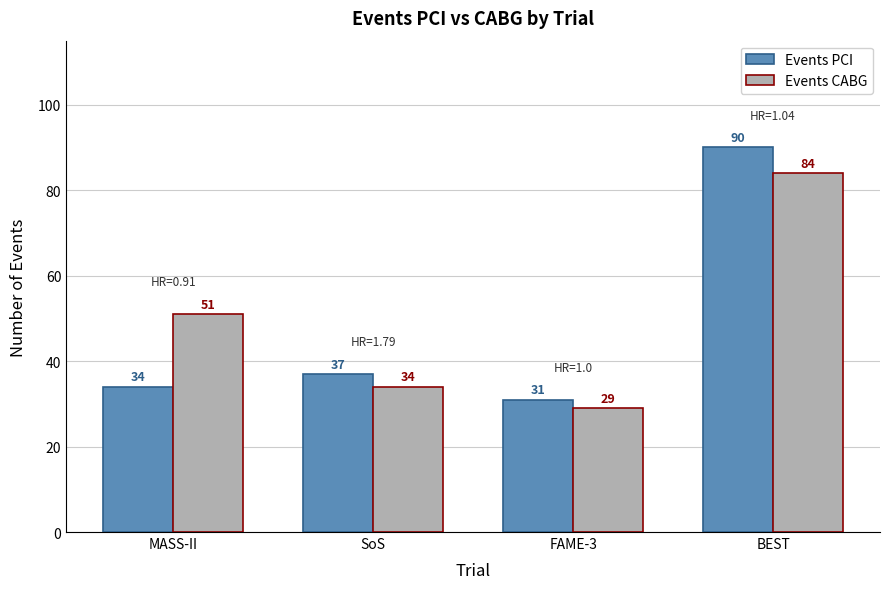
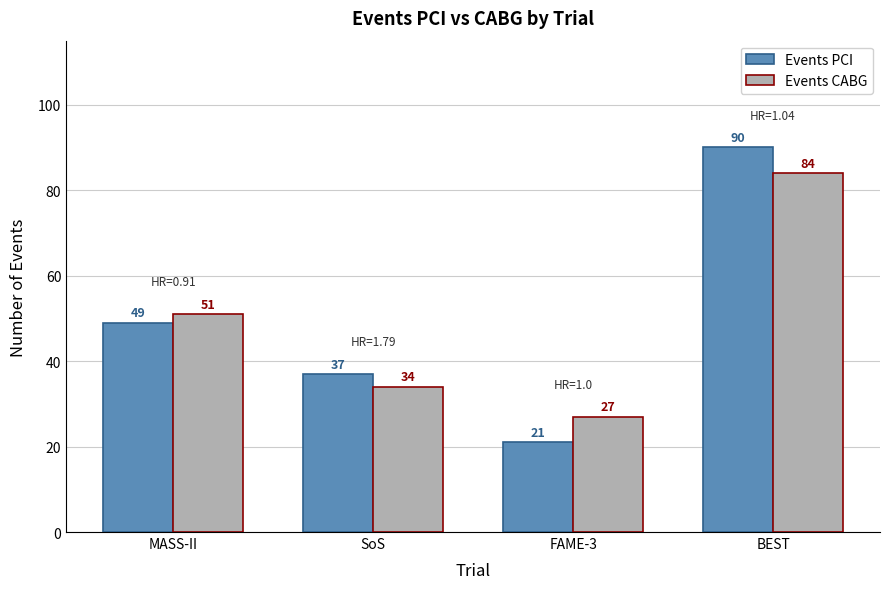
Events PCI, MASS-II: 34 -> 49
Events PCI, FAME-3: 31 -> 21
Events CABG, FAME-3: 29 -> 27
